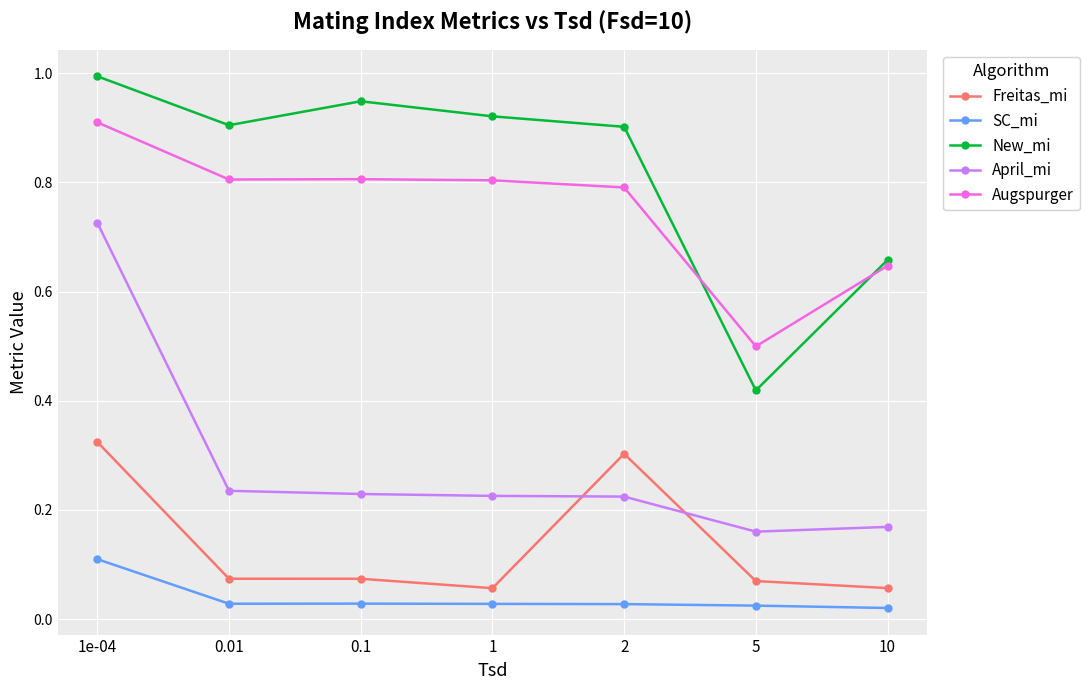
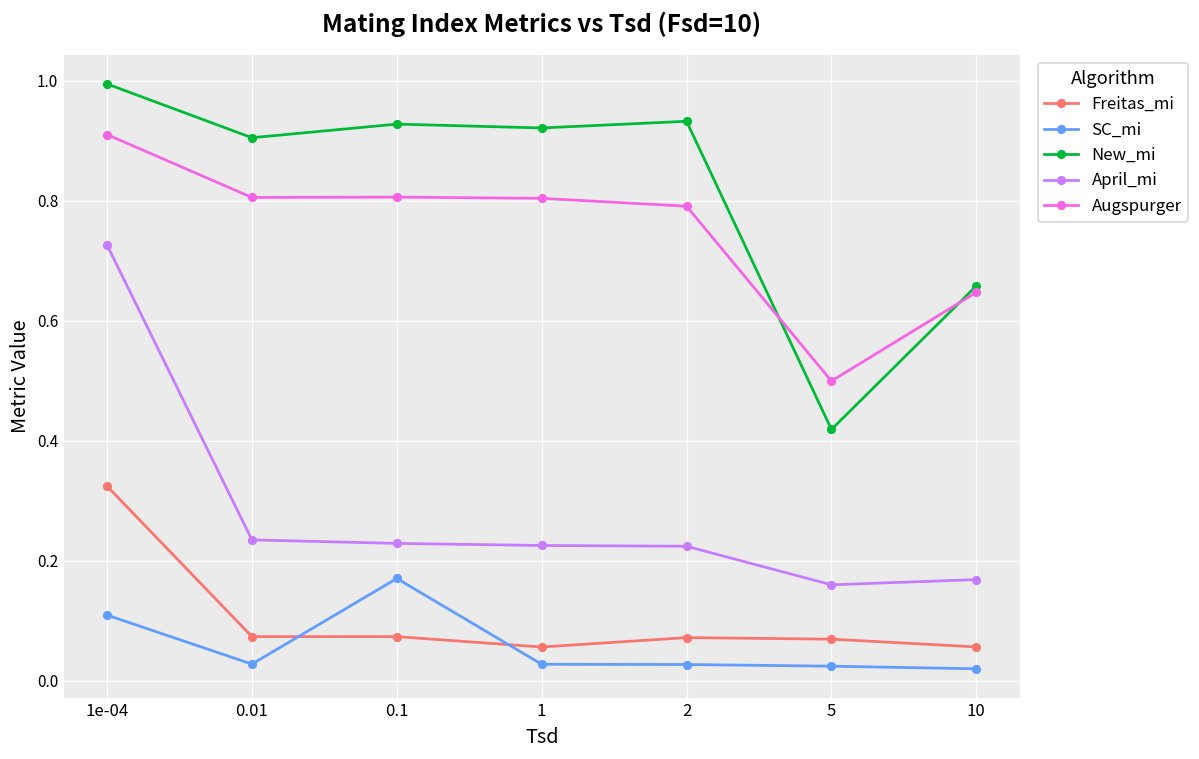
SC_mi, 0.1: 0.03 -> 0.17
New_mi, 0.1: 0.95 -> 0.93
Freitas_mi, 2: 0.30 -> 0.07
New_mi, 2: 0.90 -> 0.93
